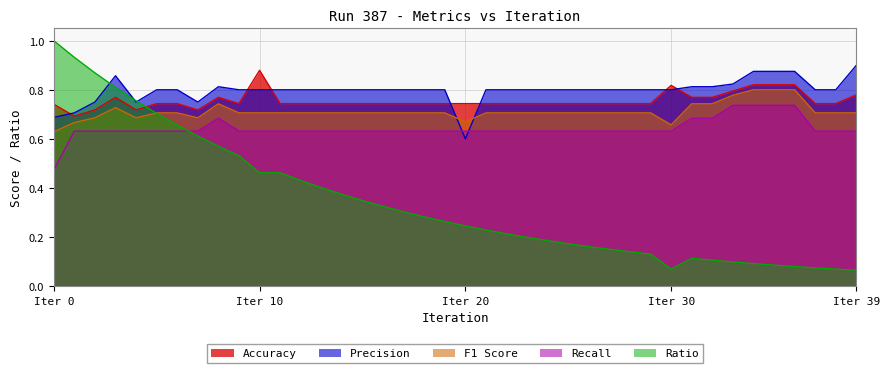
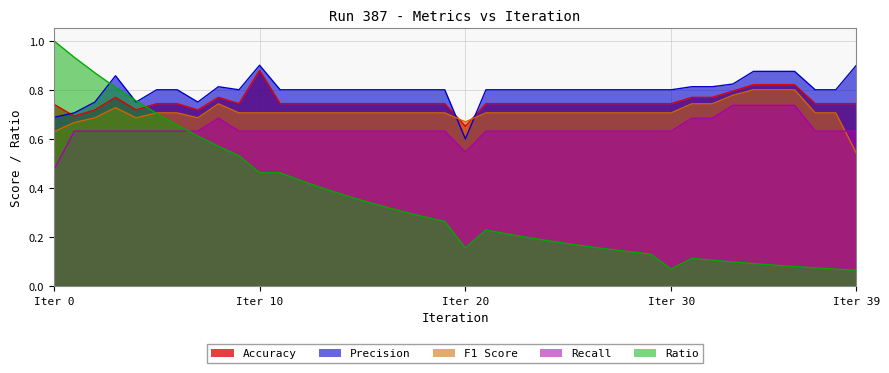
Precision, Iter 10: 0.8 -> 0.9
Accuracy, Iter 20: 0.74 -> 0.65
Recall, Iter 20: 0.63 -> 0.55
Ratio, Iter 20: 0.25 -> 0.16
Accuracy, Iter 30: 0.82 -> 0.74
F1 Score, Iter 30: 0.66 -> 0.71
Accuracy, Iter 39: 0.78 -> 0.74
F1 Score, Iter 39: 0.71 -> 0.54
